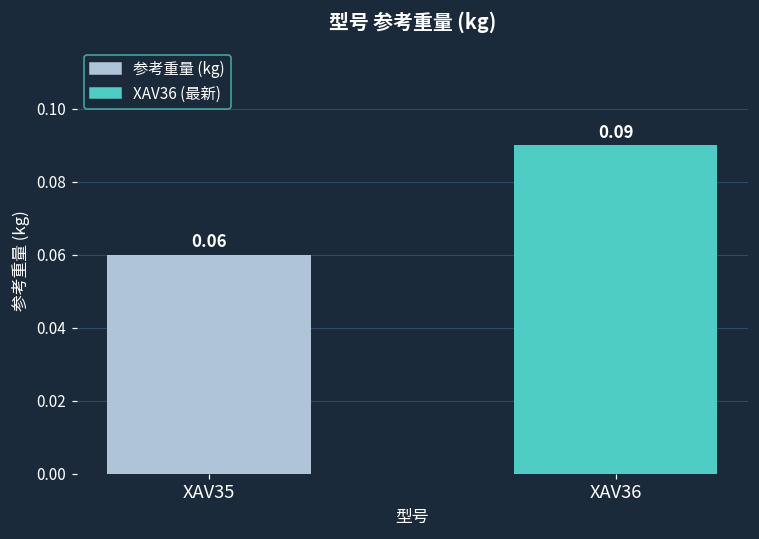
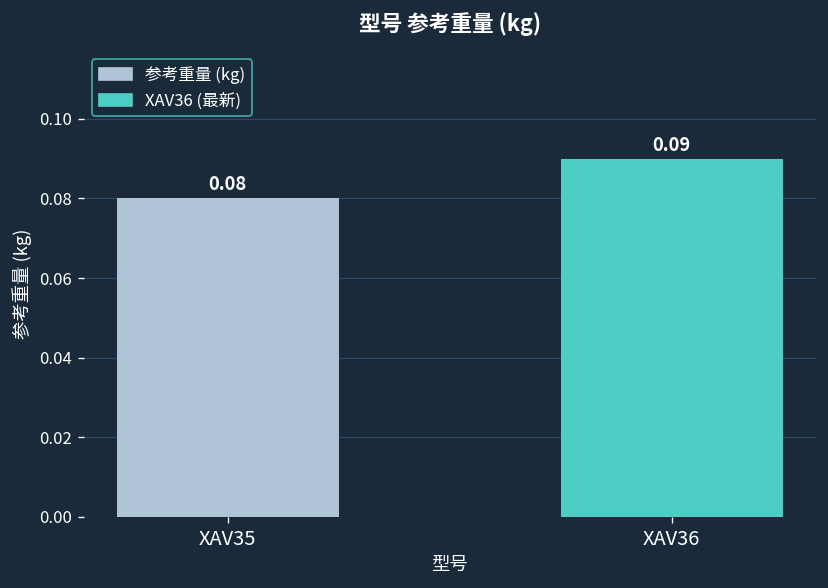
XAV35: 0.06 -> 0.08
